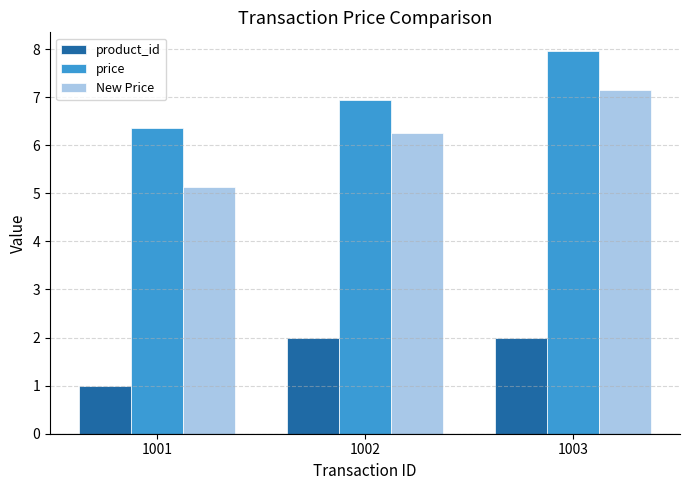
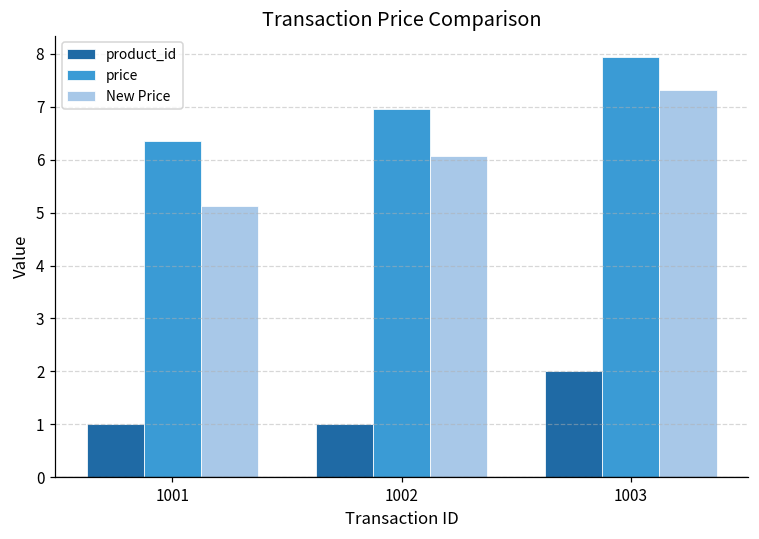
product_id, 1002: 2 -> 1
New Price, 1002: 6.3 -> 6.1
New Price, 1003: 7.2 -> 7.3
